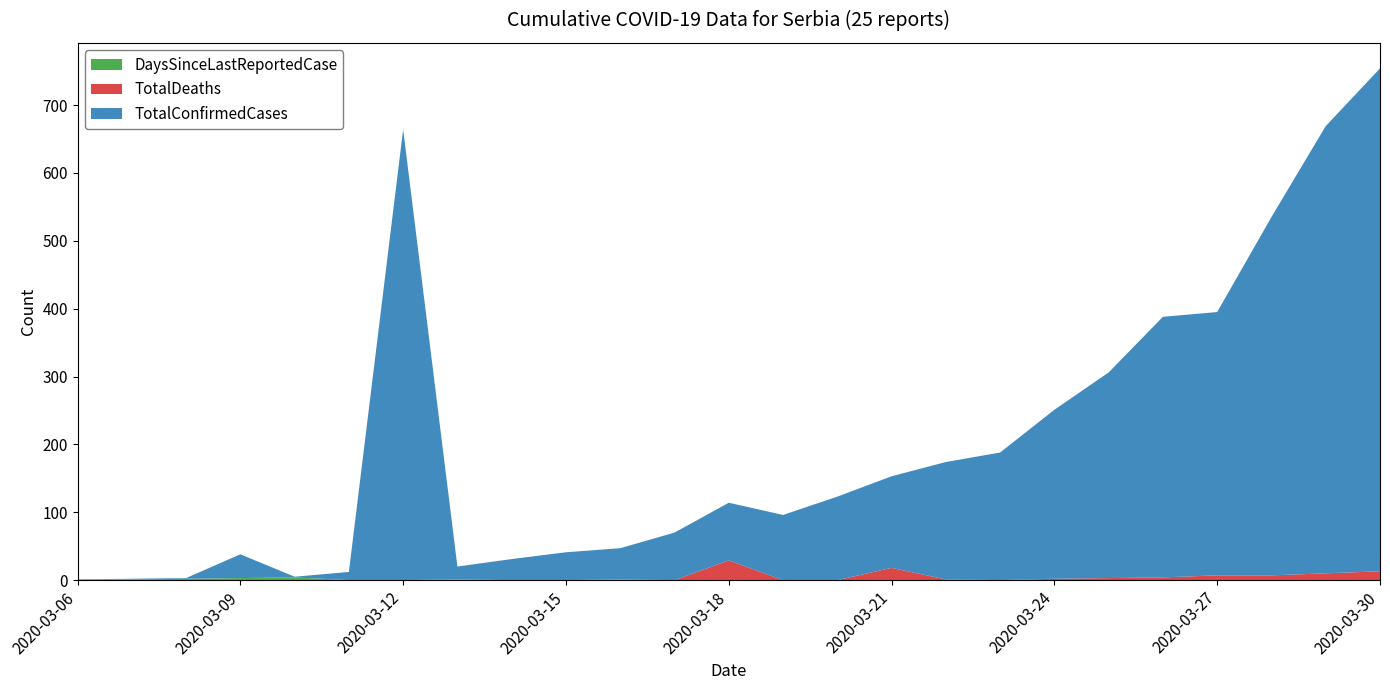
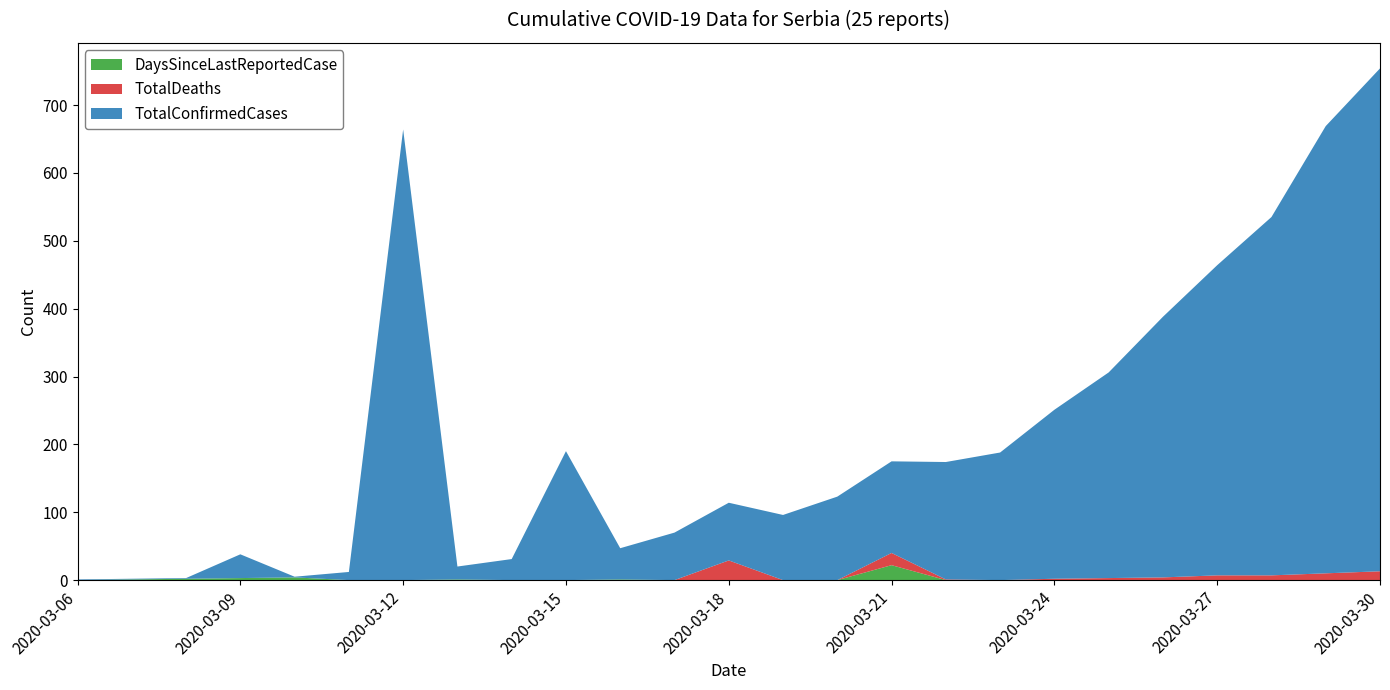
TotalConfirmedCases, 2020-03-15: 40 -> 190
DaysSinceLastReportedCase, 2020-03-21: 0 -> 20
TotalConfirmedCases, 2020-03-27: 390 -> 460
